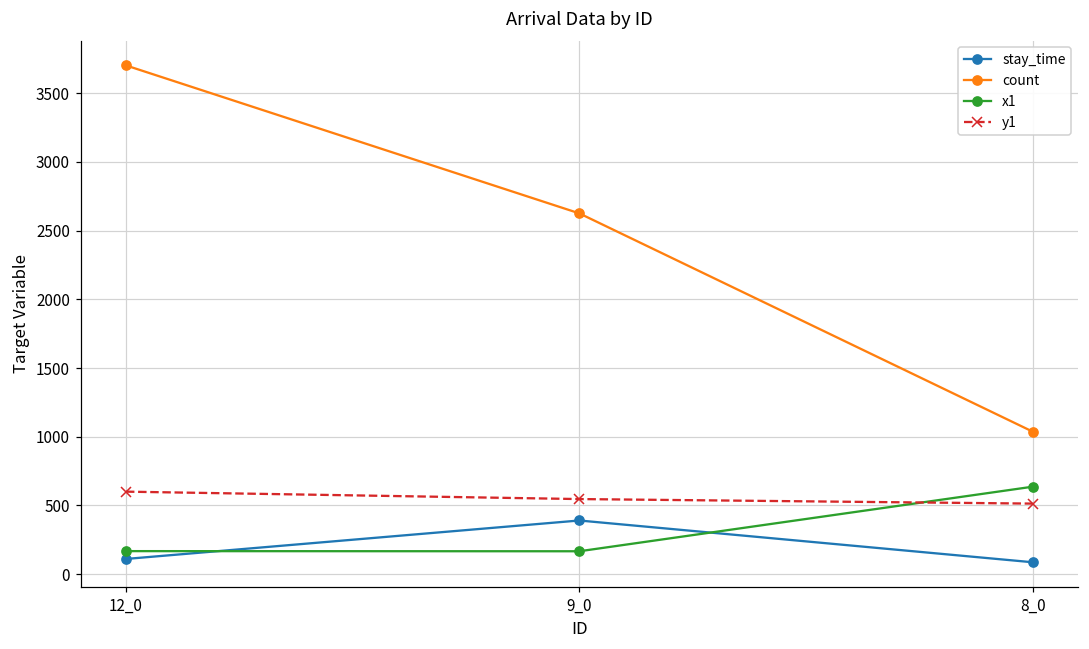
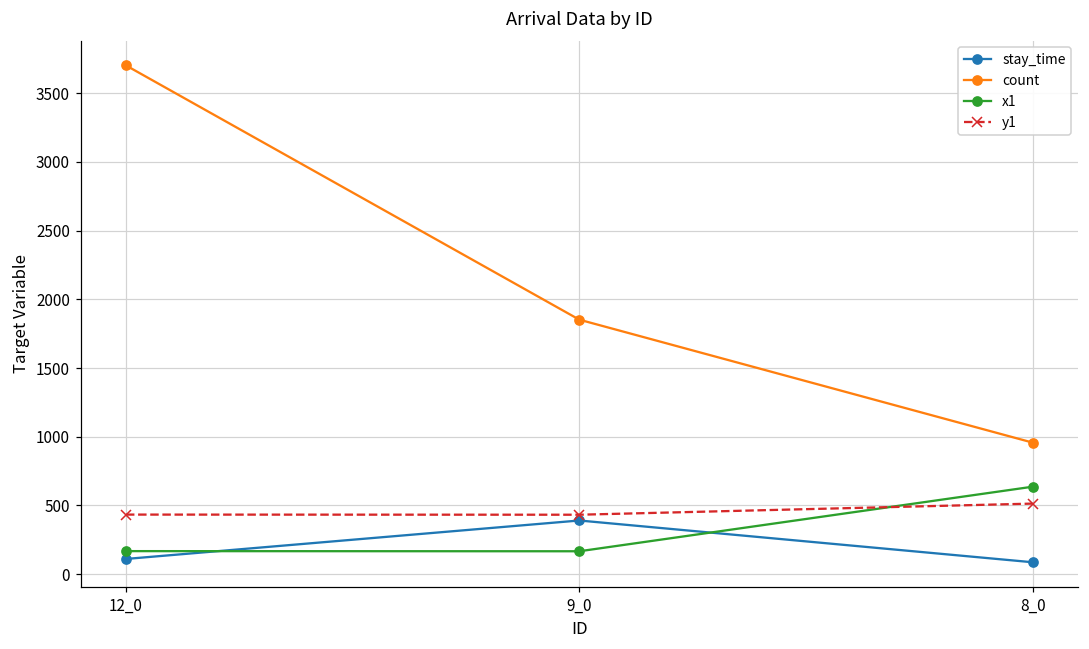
y1, 12_0: 600 -> 430
count, 9_0: 2630 -> 1850
y1, 9_0: 550 -> 430
count, 8_0: 1040 -> 960
